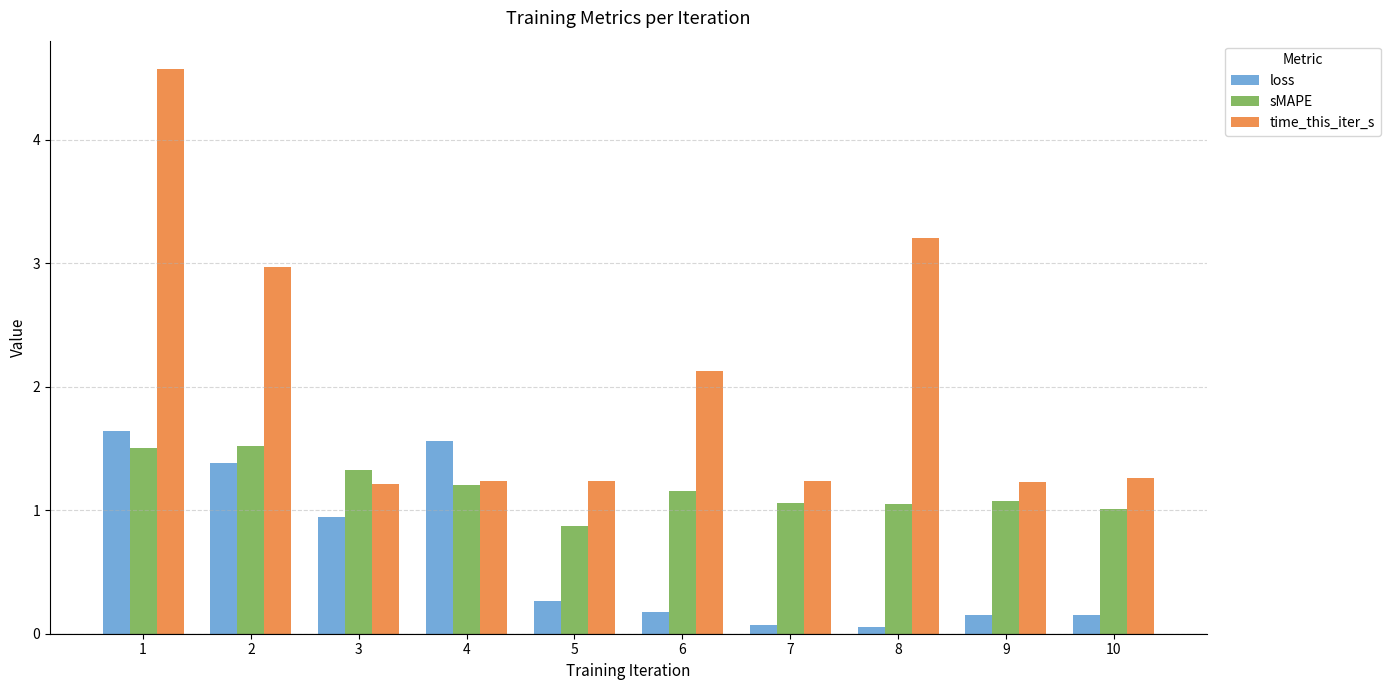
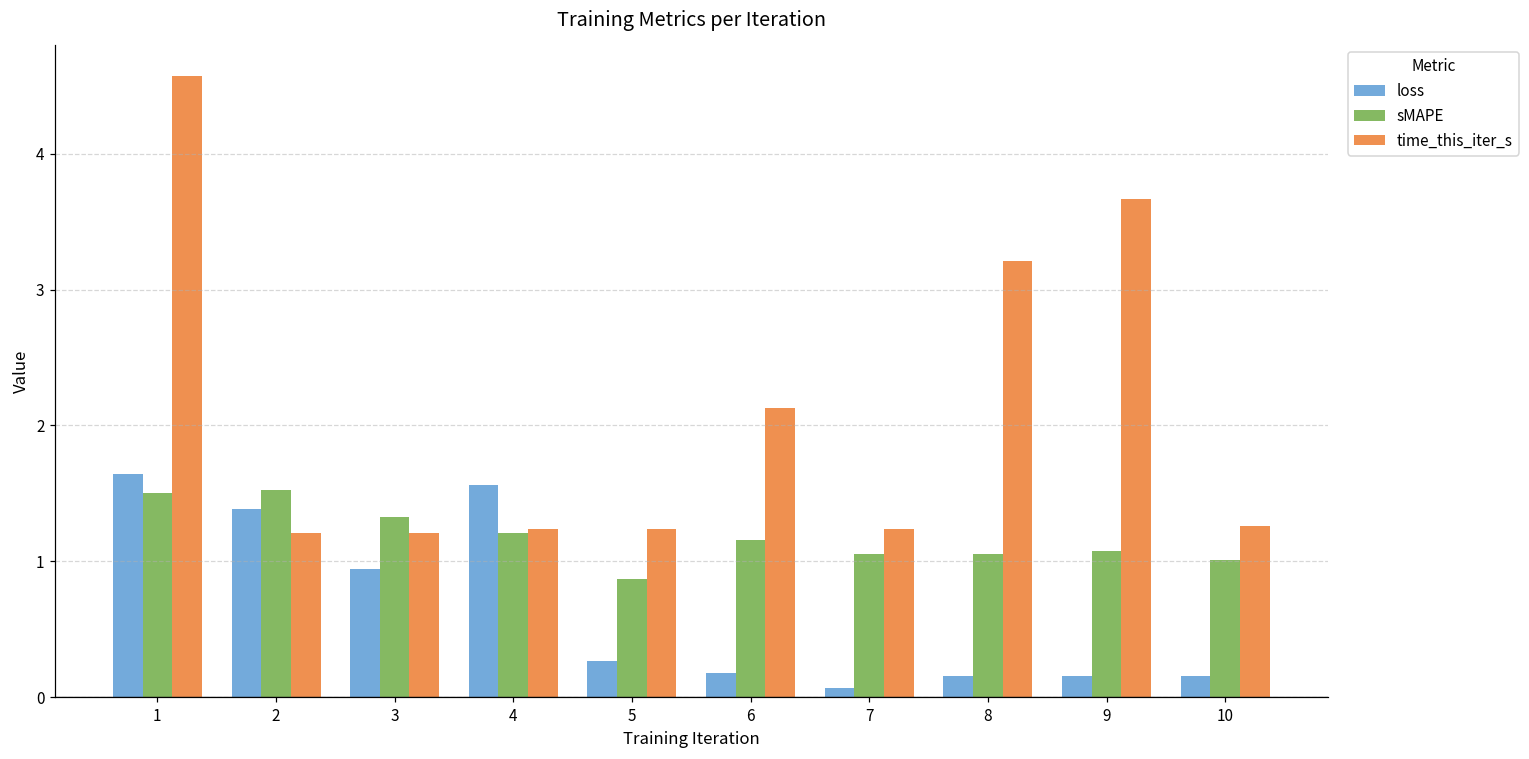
time_this_iter_s, 2: 2.97 -> 1.21
loss, 8: 0.05 -> 0.16
time_this_iter_s, 9: 1.23 -> 3.67
